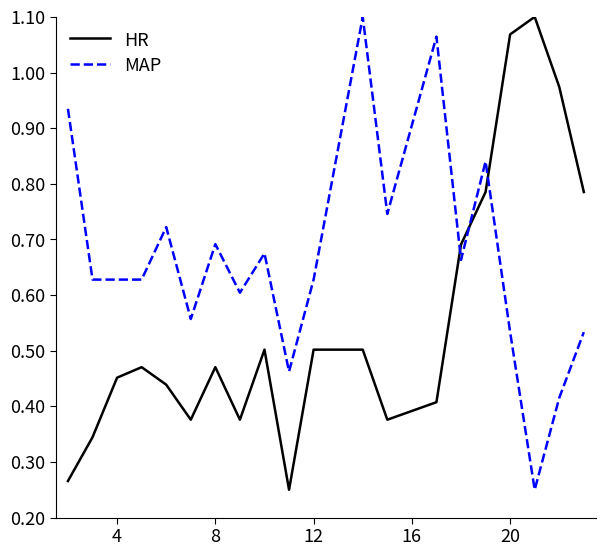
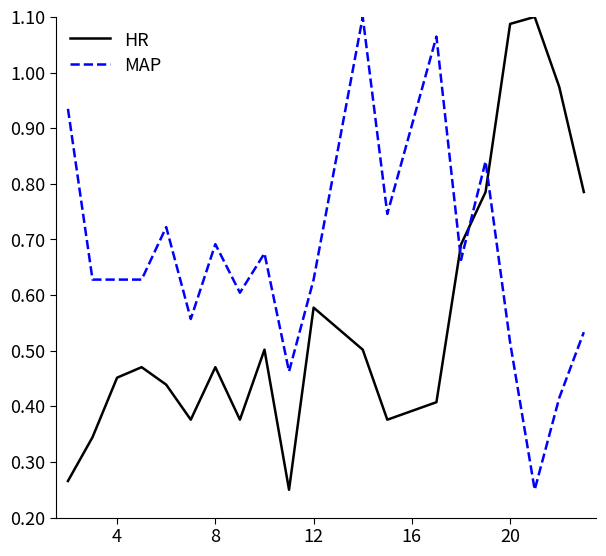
HR, 12: 0.50 -> 0.58
HR, 20: 1.07 -> 1.09
MAP, 20: 0.53 -> 0.51
